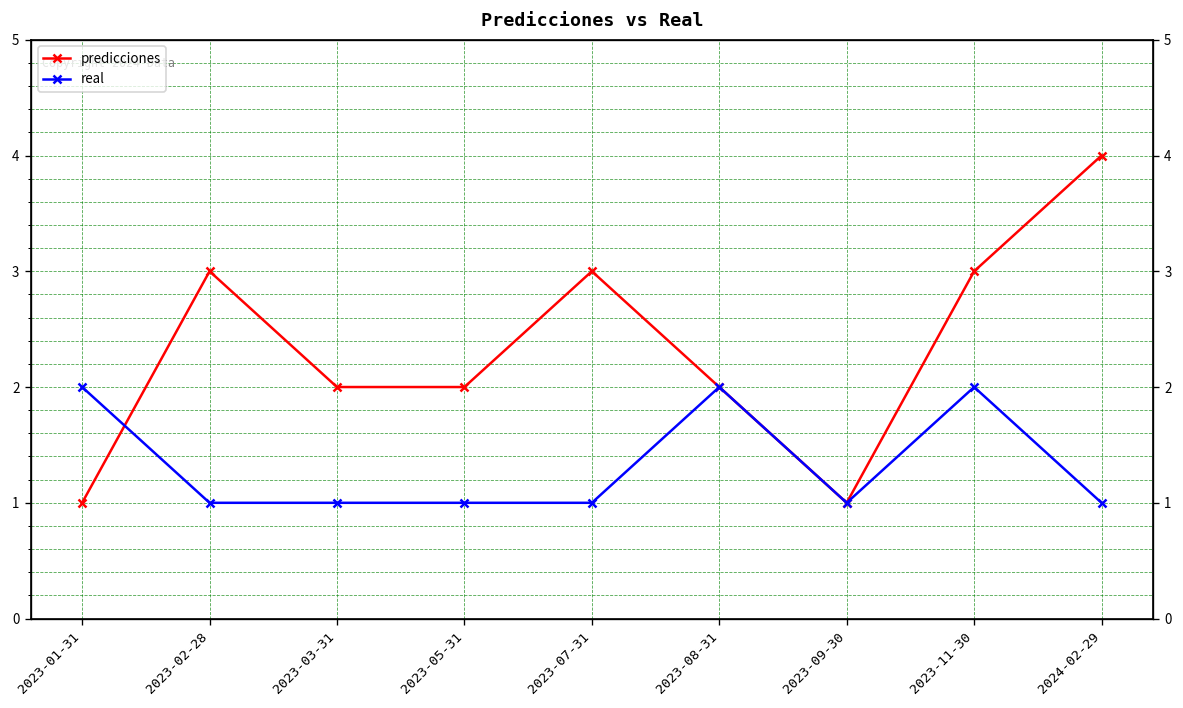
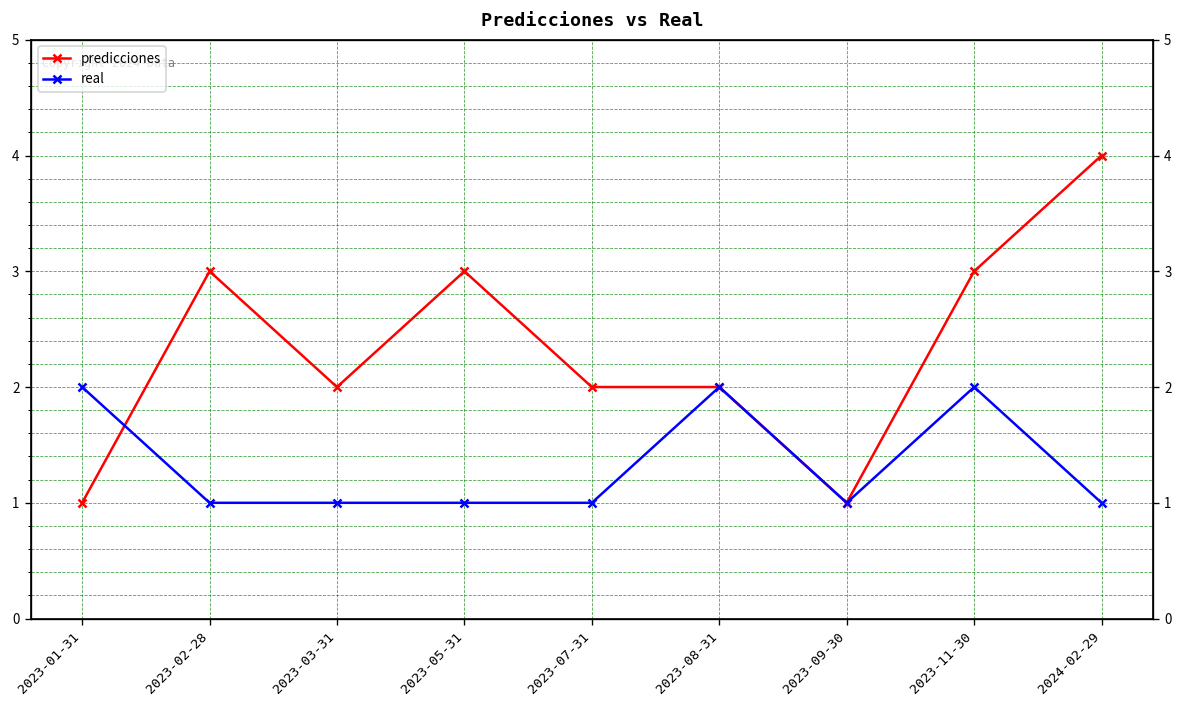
predicciones, 2023-05-31: 2 -> 3
predicciones, 2023-07-31: 3 -> 2
